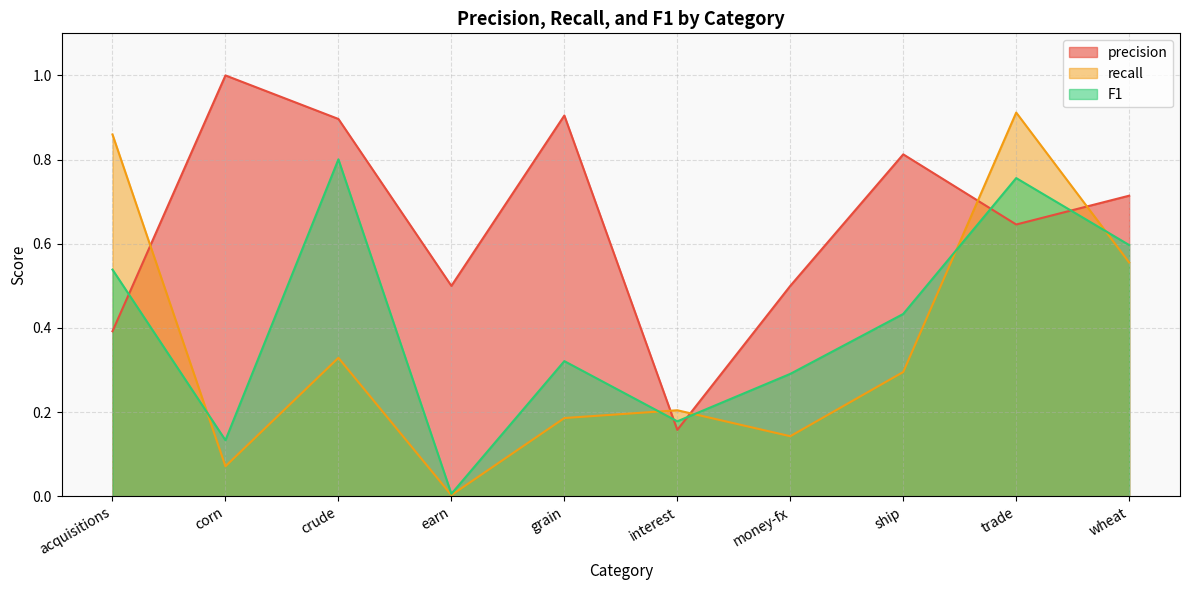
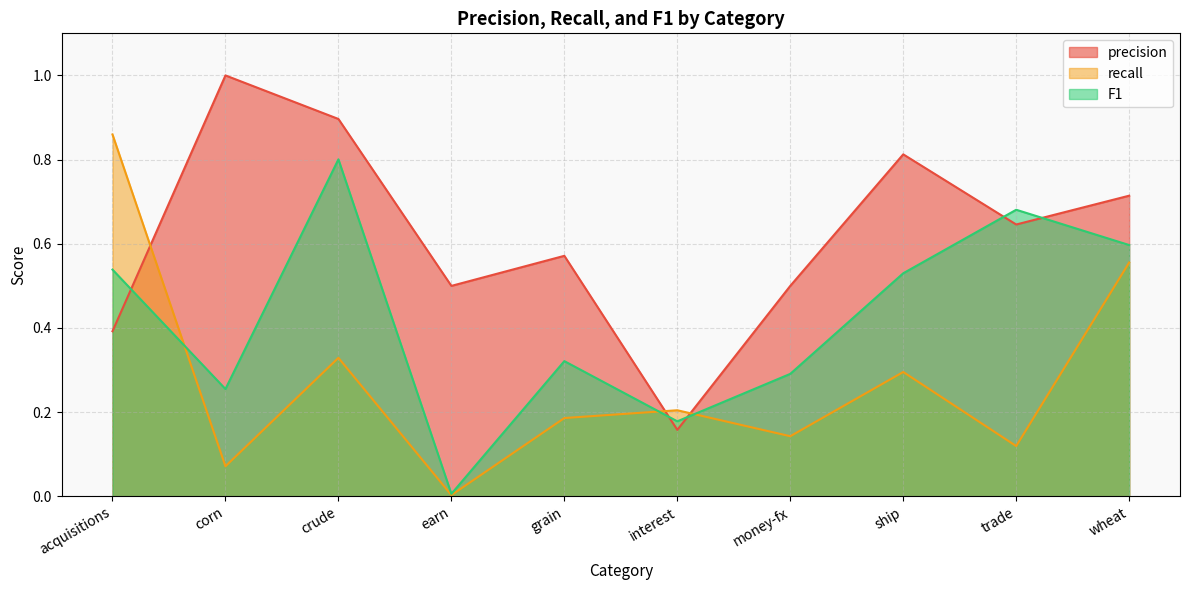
F1, corn: 0.13 -> 0.25
precision, grain: 0.90 -> 0.57
F1, ship: 0.43 -> 0.53
recall, trade: 0.91 -> 0.12
F1, trade: 0.76 -> 0.68
